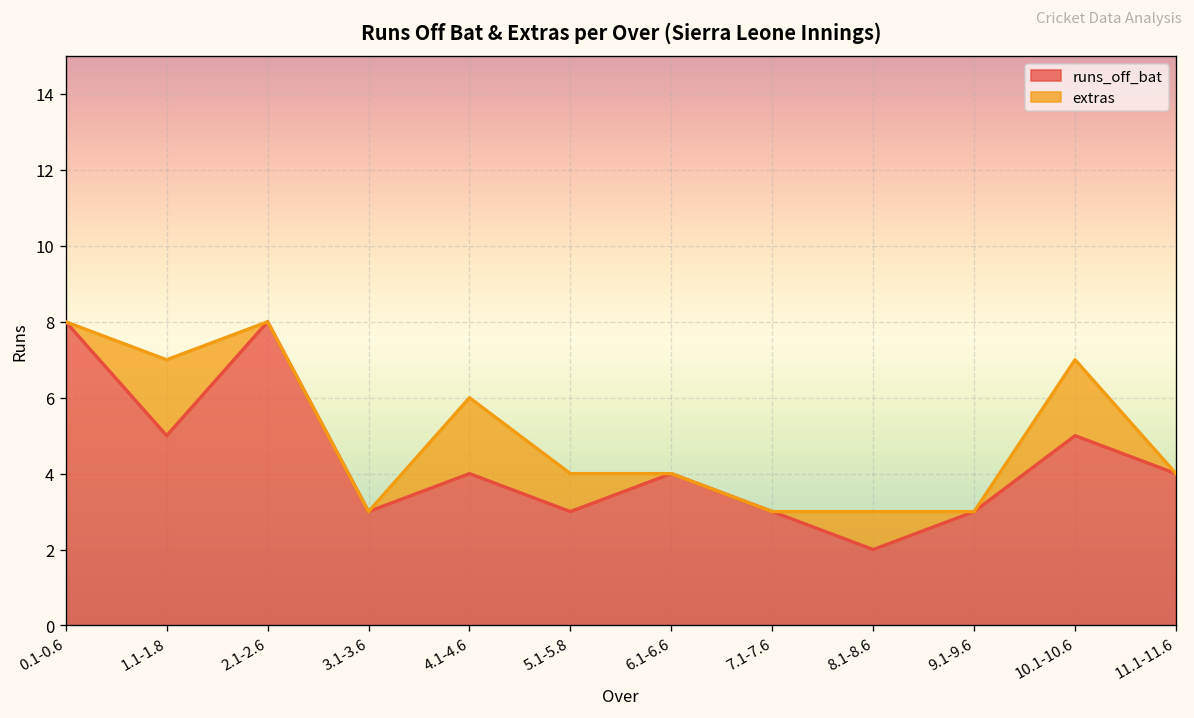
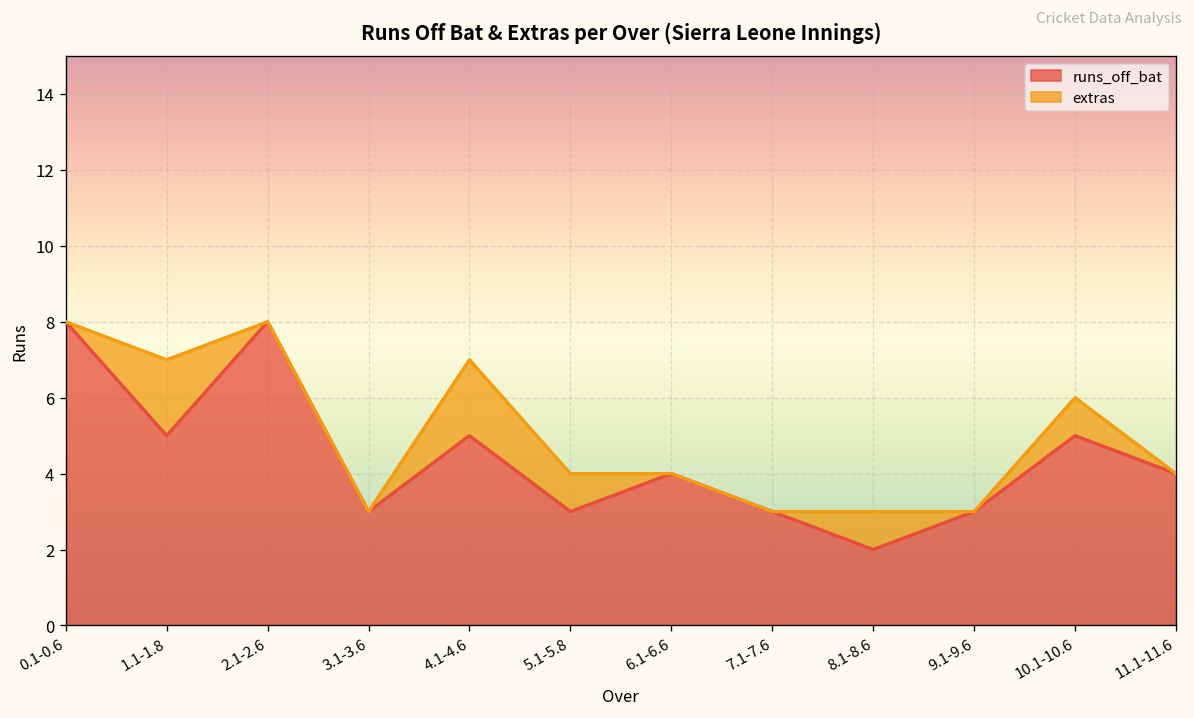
runs_off_bat, 4.1-4.6: 4 -> 5
extras, 10.1-10.6: 2 -> 1
